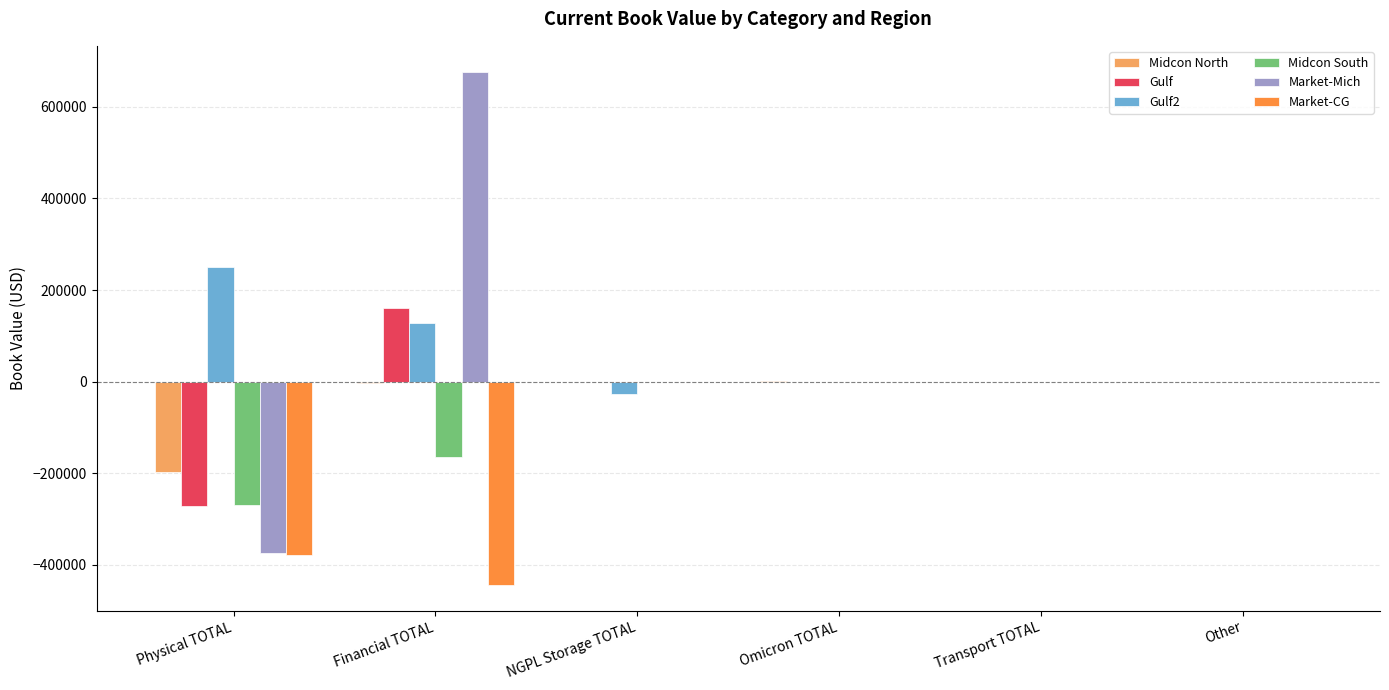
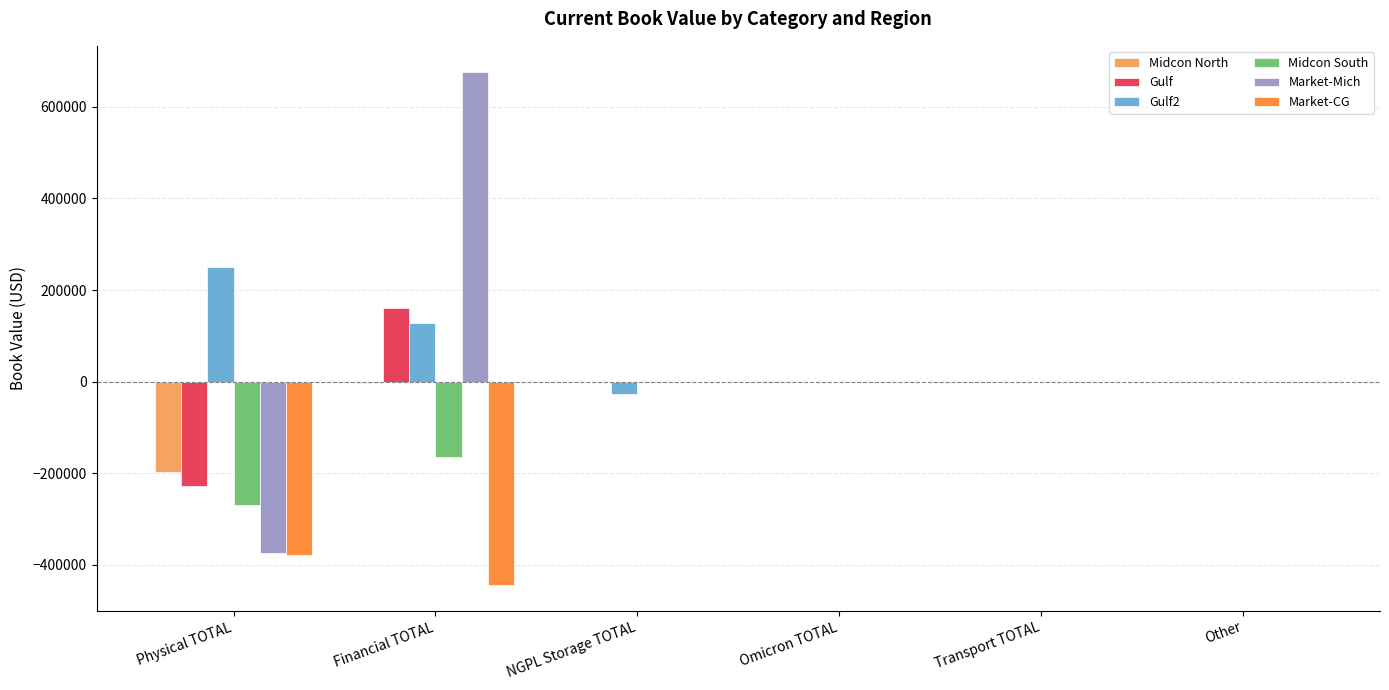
Gulf, Physical TOTAL: -270000 -> -230000
